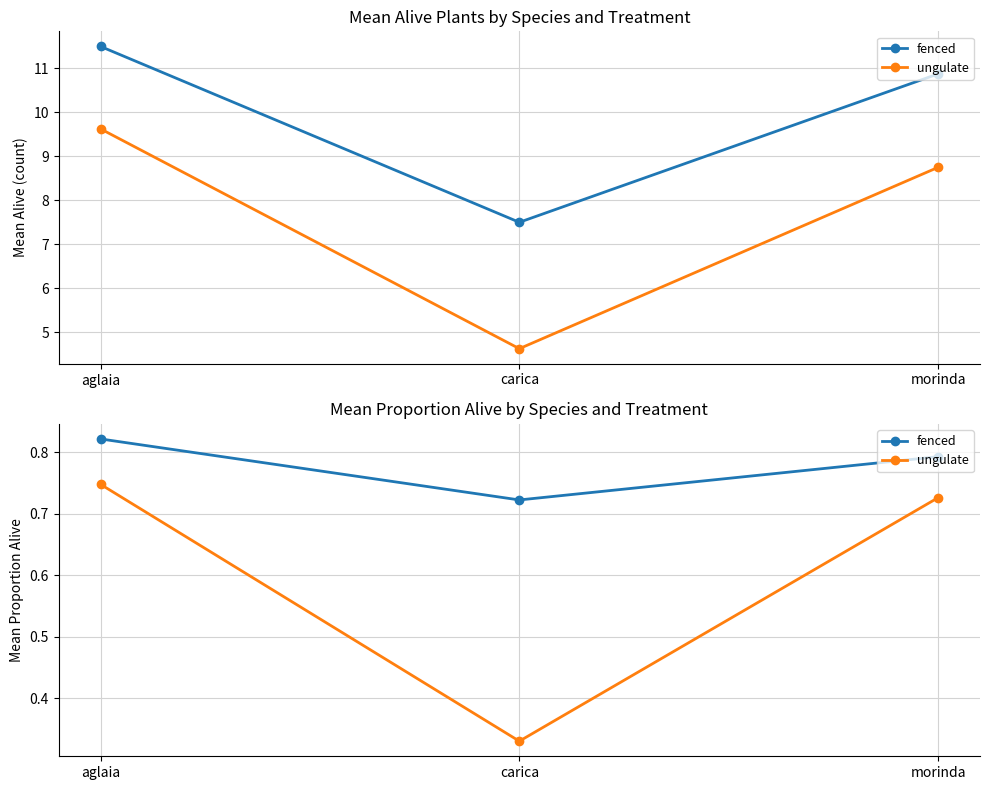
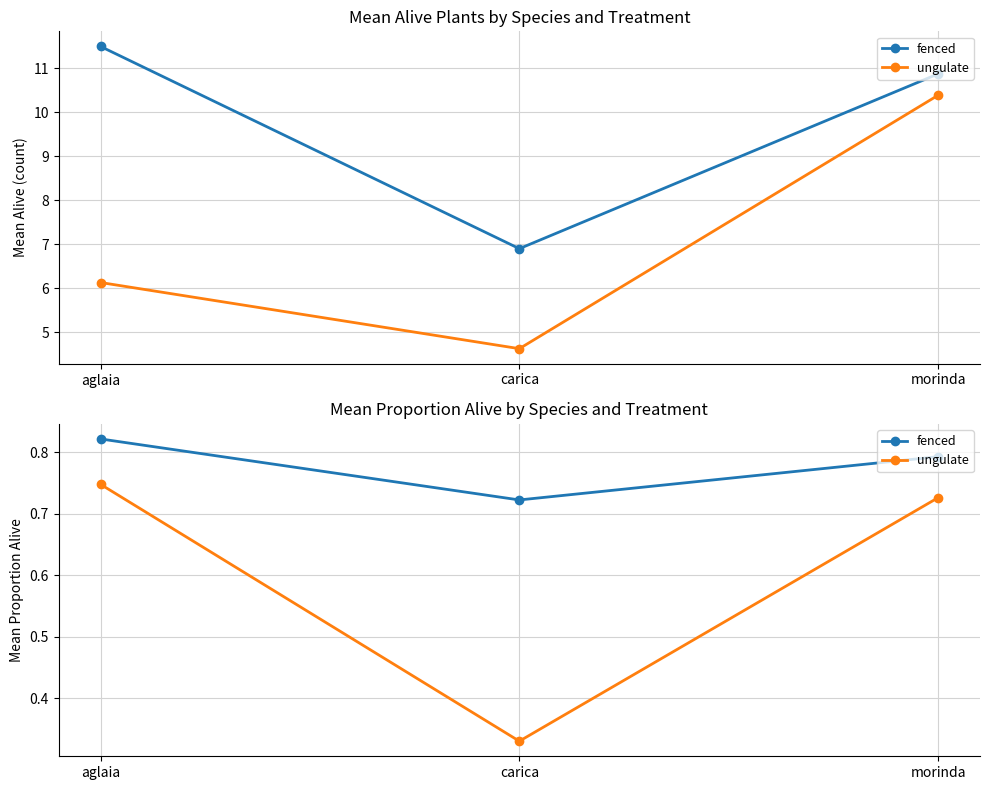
Mean Alive Plants by Species and Treatment, ungulate, aglaia: 9.6 -> 6.1
Mean Alive Plants by Species and Treatment, fenced, carica: 7.5 -> 6.9
Mean Alive Plants by Species and Treatment, ungulate, morinda: 8.8 -> 10.4
